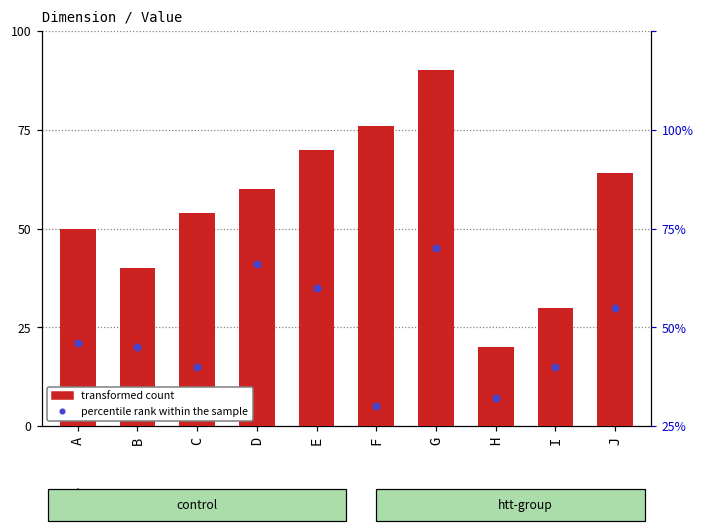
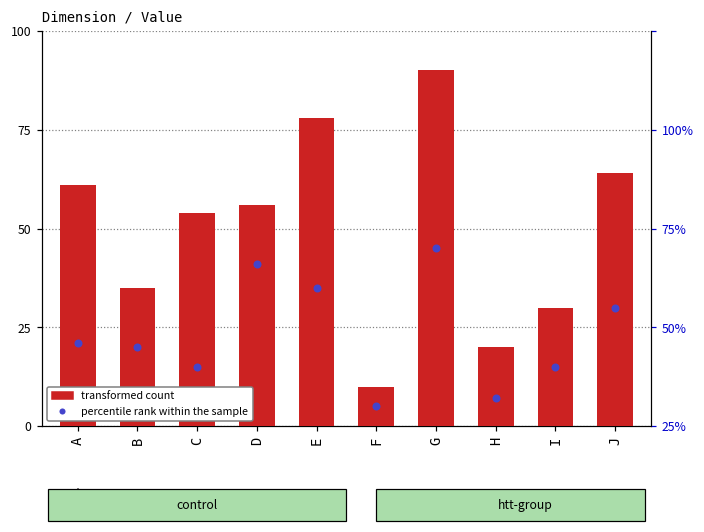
transformed count, A: 50 -> 61
transformed count, B: 40 -> 35
transformed count, D: 60 -> 56
transformed count, E: 70 -> 78
transformed count, F: 76 -> 10
